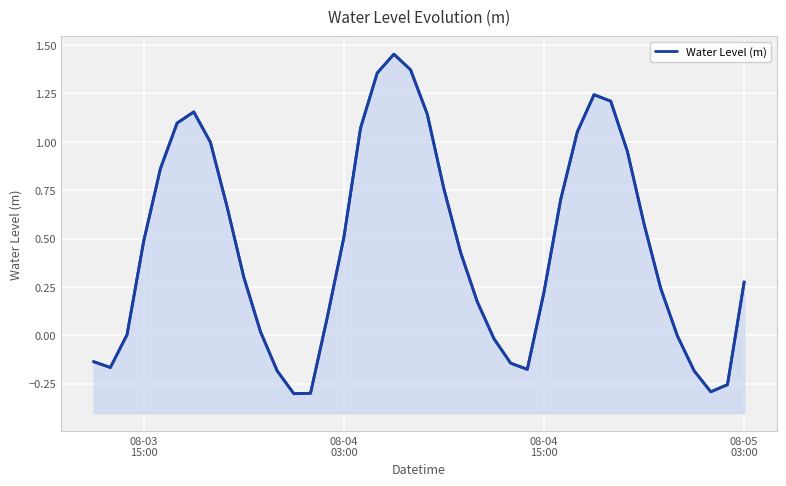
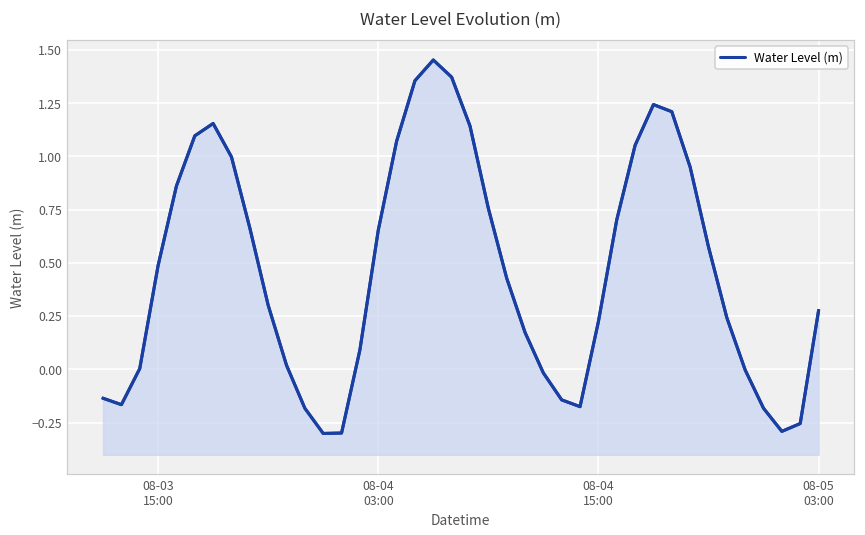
08-04 03:00: 0.51 -> 0.65
